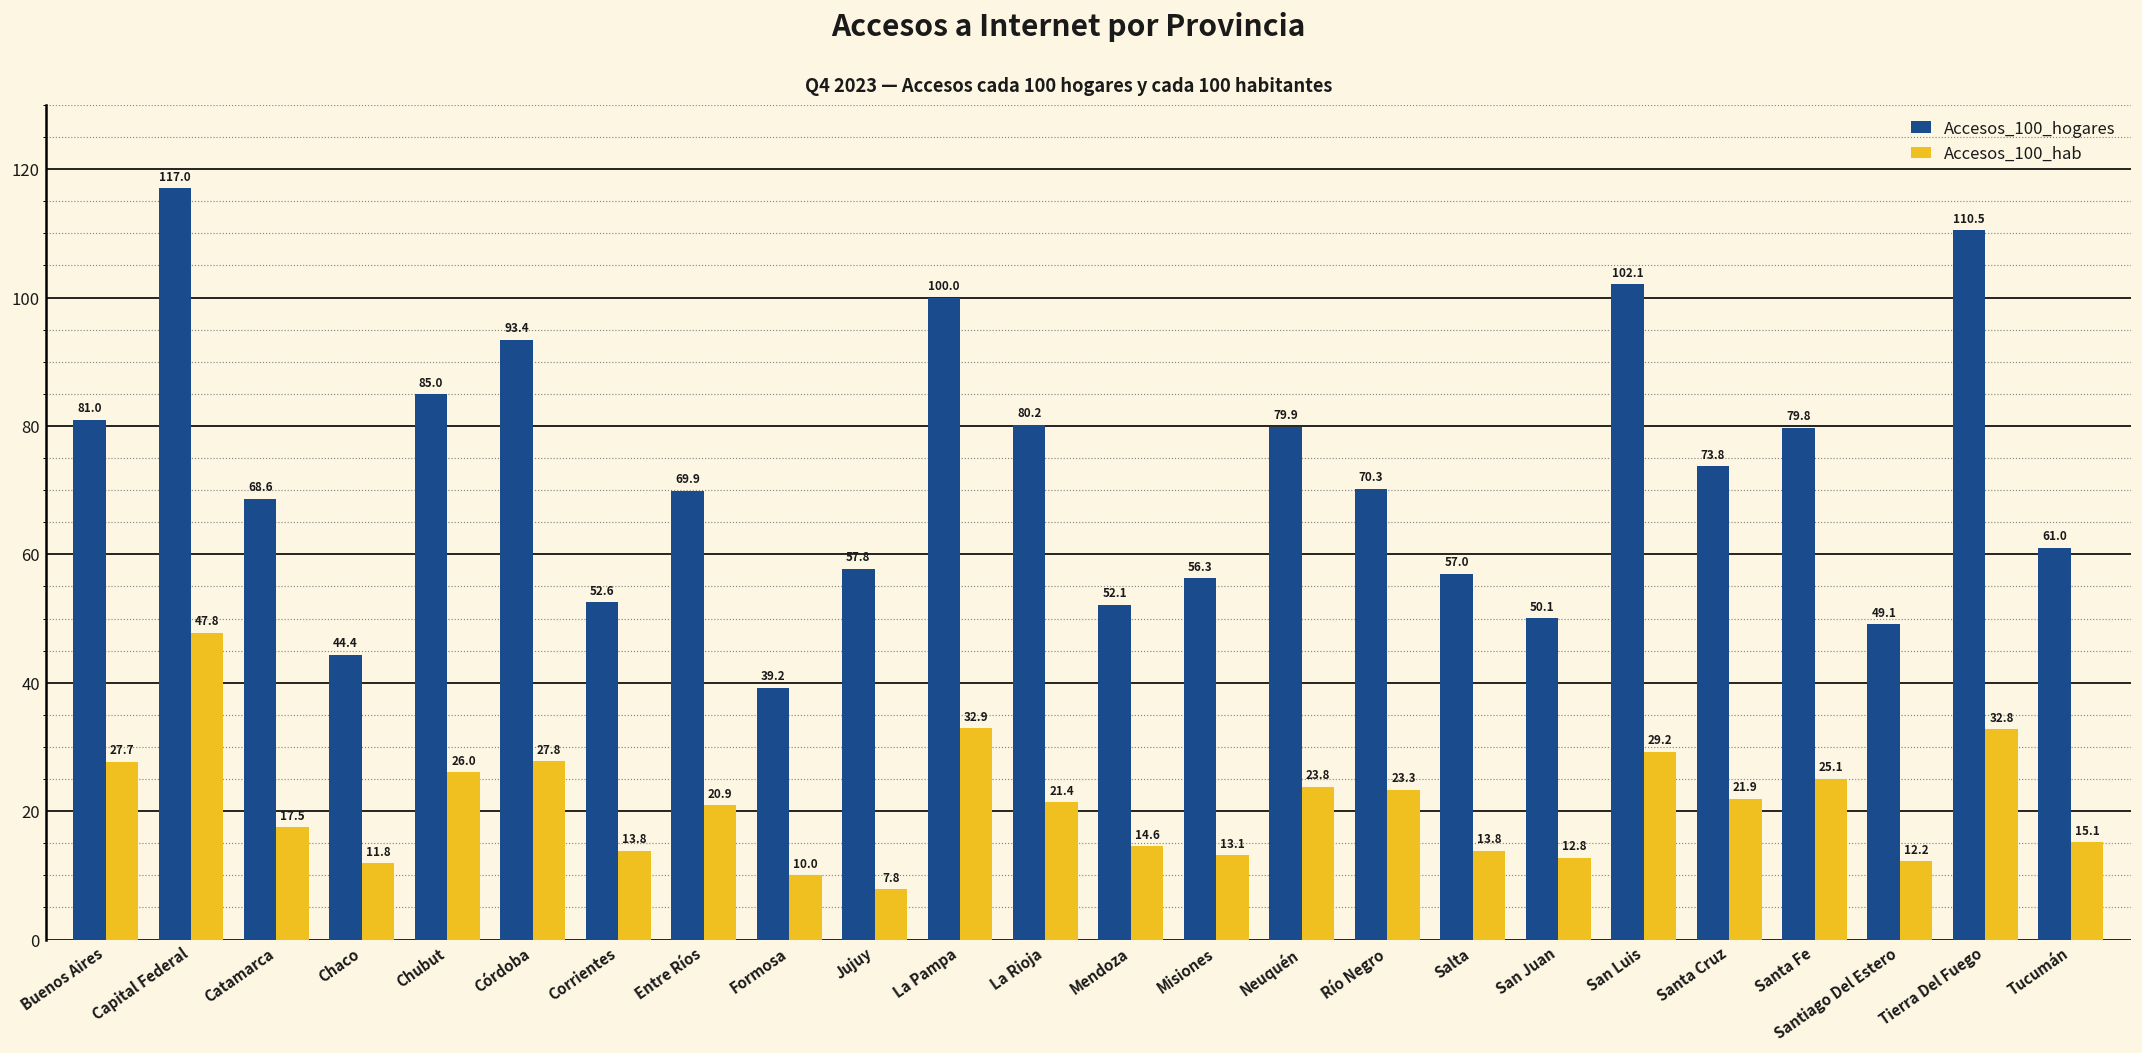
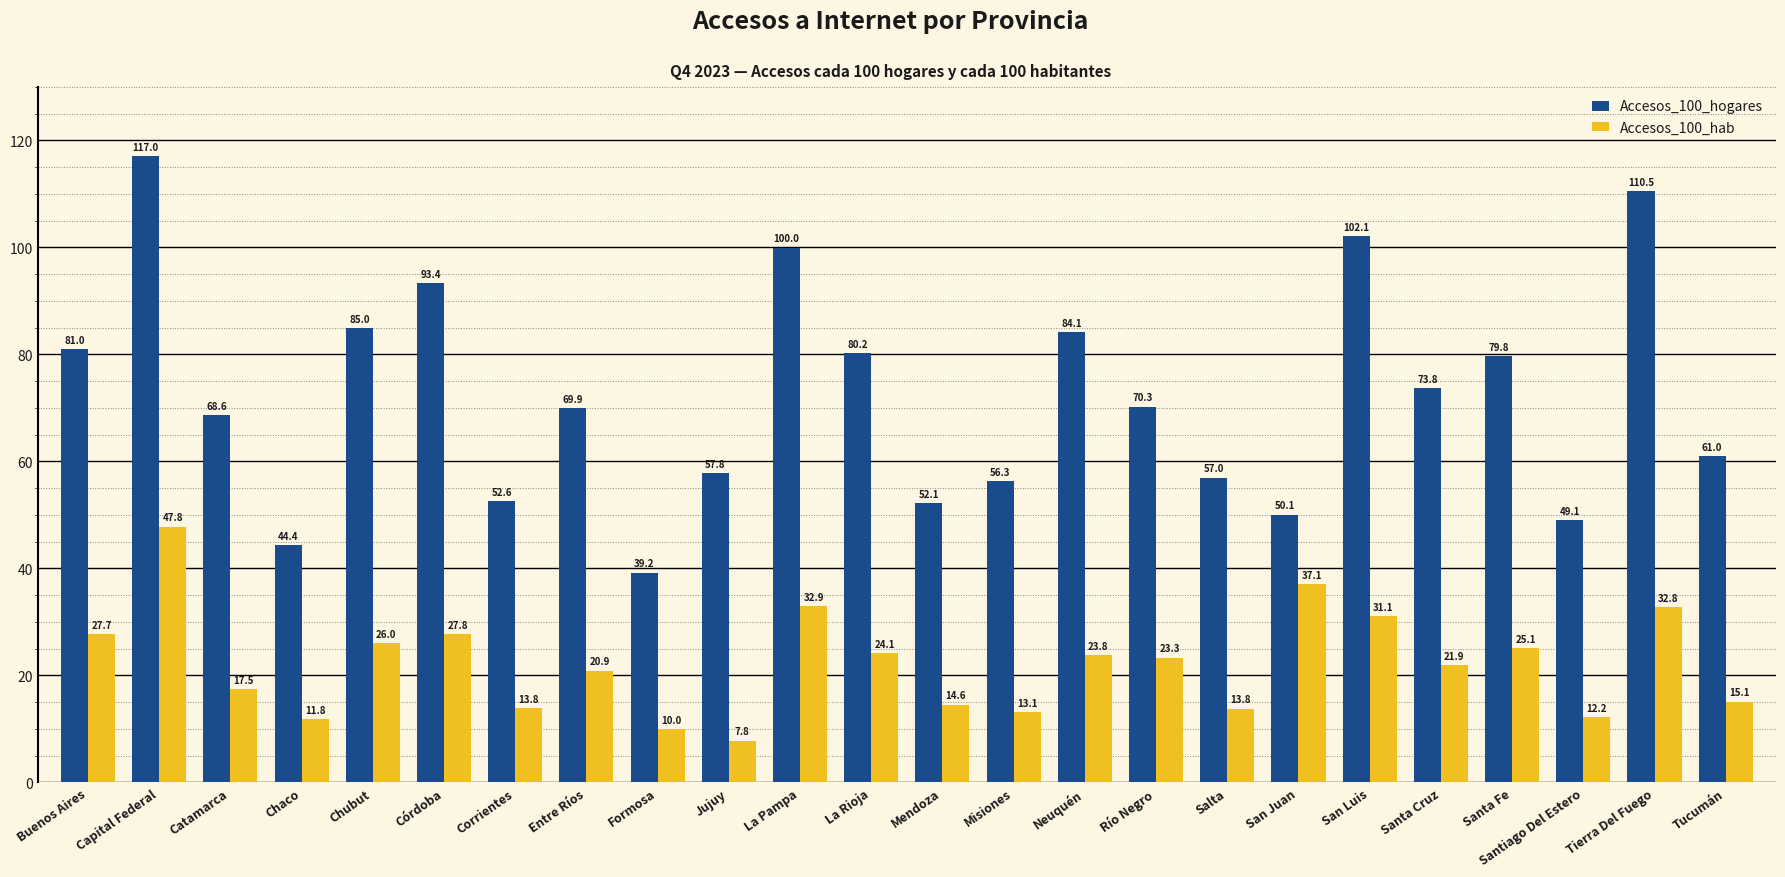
Accesos_100_hab, La Rioja: 21.4 -> 24.1
Accesos_100_hogares, Neuquén: 79.9 -> 84.1
Accesos_100_hab, San Juan: 12.8 -> 37.1
Accesos_100_hab, San Luis: 29.2 -> 31.1
